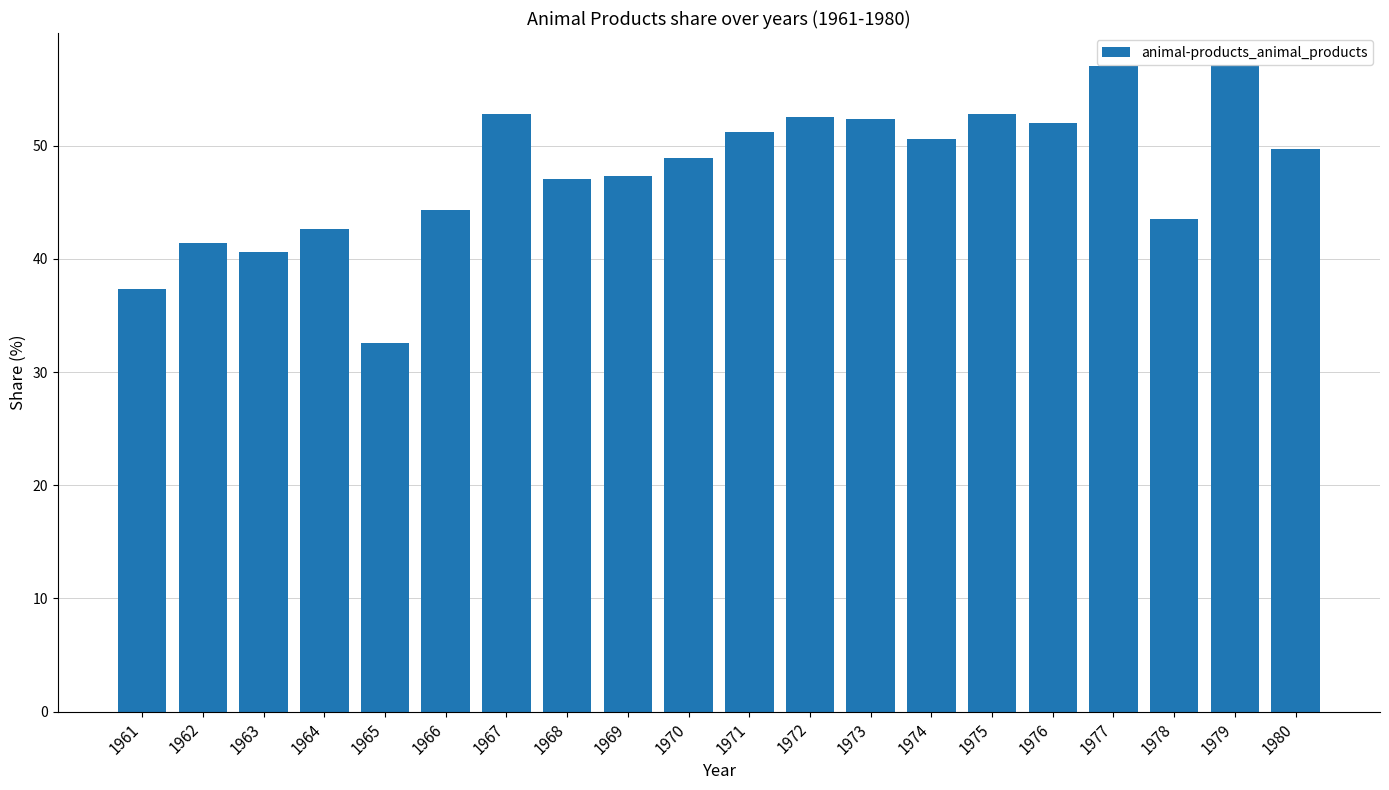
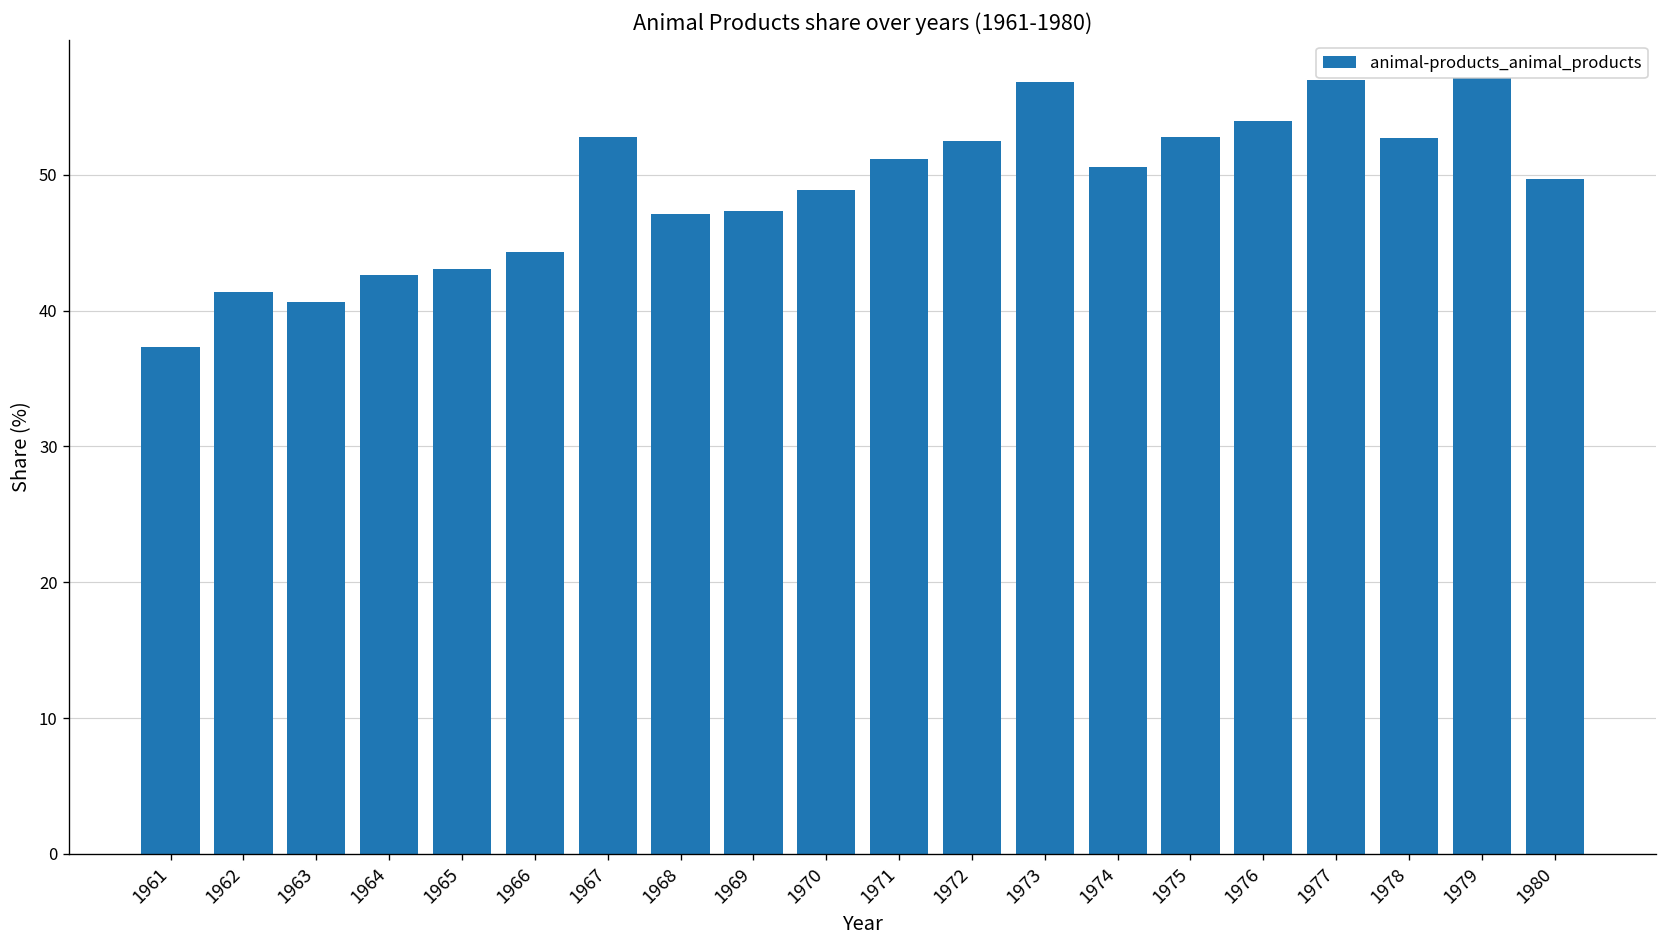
1965: 32.6 -> 43.1
1973: 52.4 -> 56.8
1976: 52 -> 54
1978: 43.5 -> 52.7
